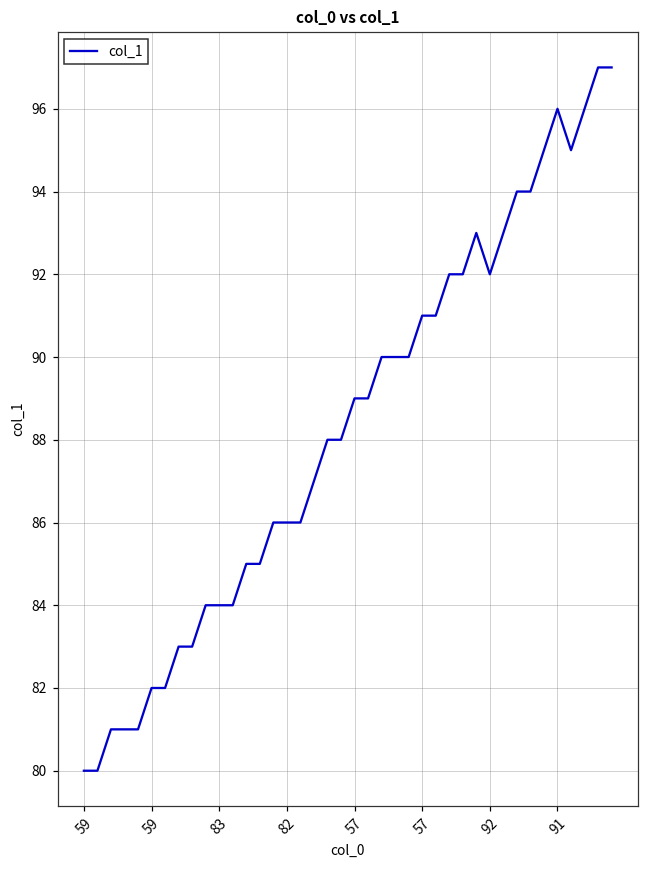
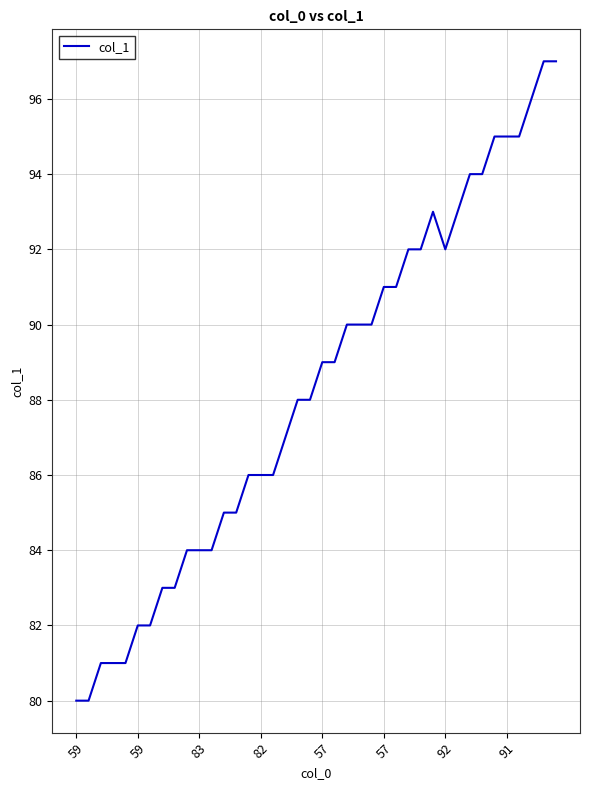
91: 96 -> 95
